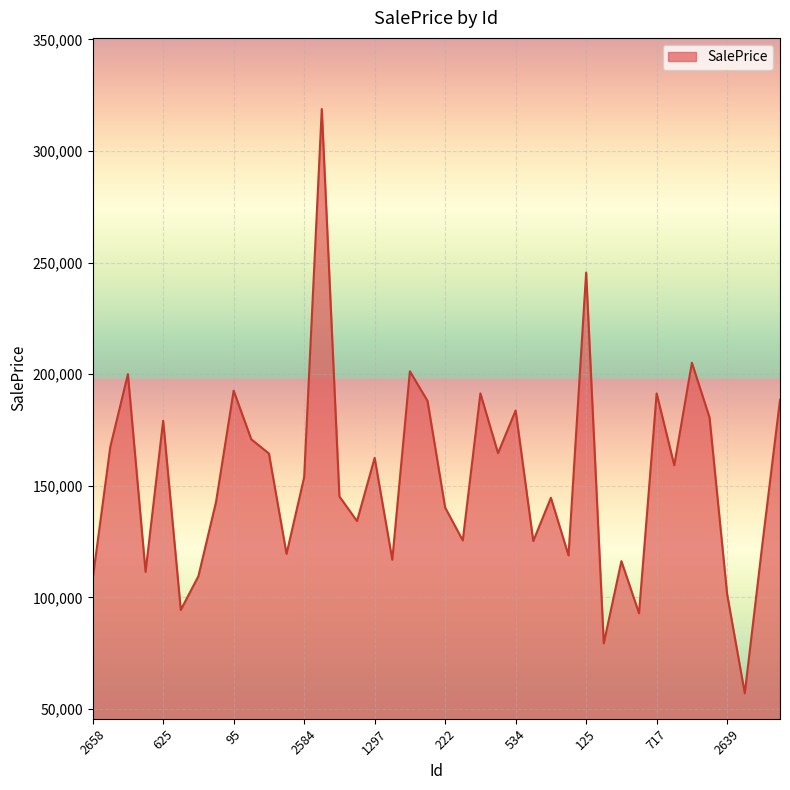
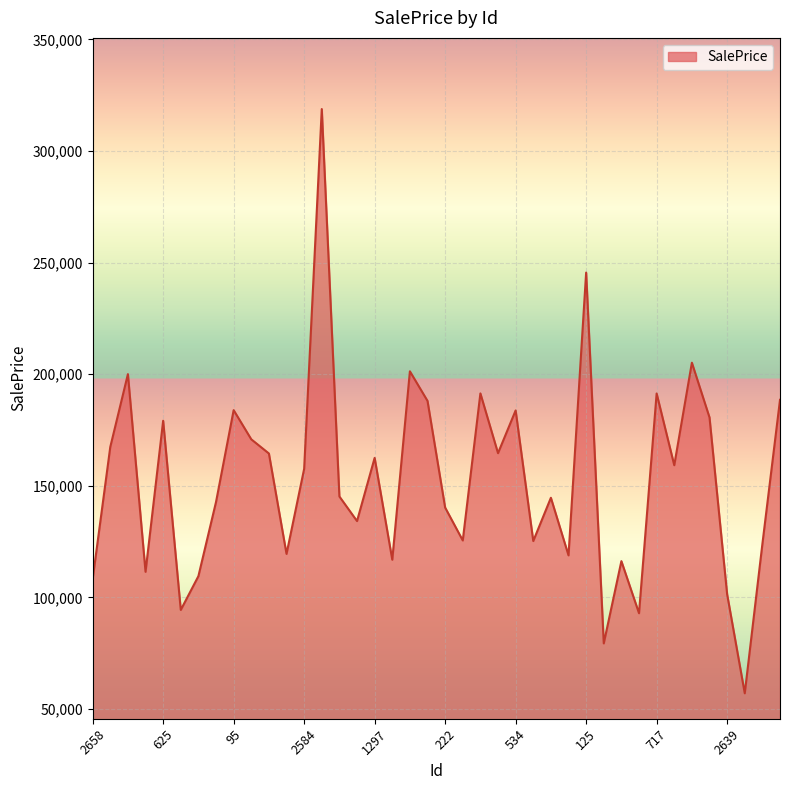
95: 193,000 -> 184,000
2584: 154,000 -> 158,000
